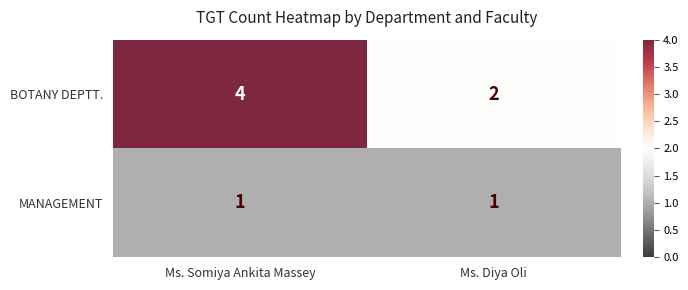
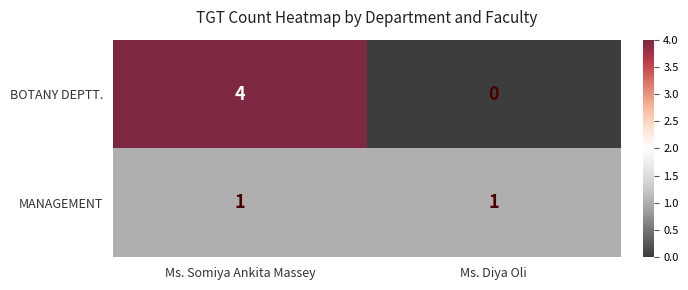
BOTANY DEPTT., Ms. Diya Oli: 2 -> 0
